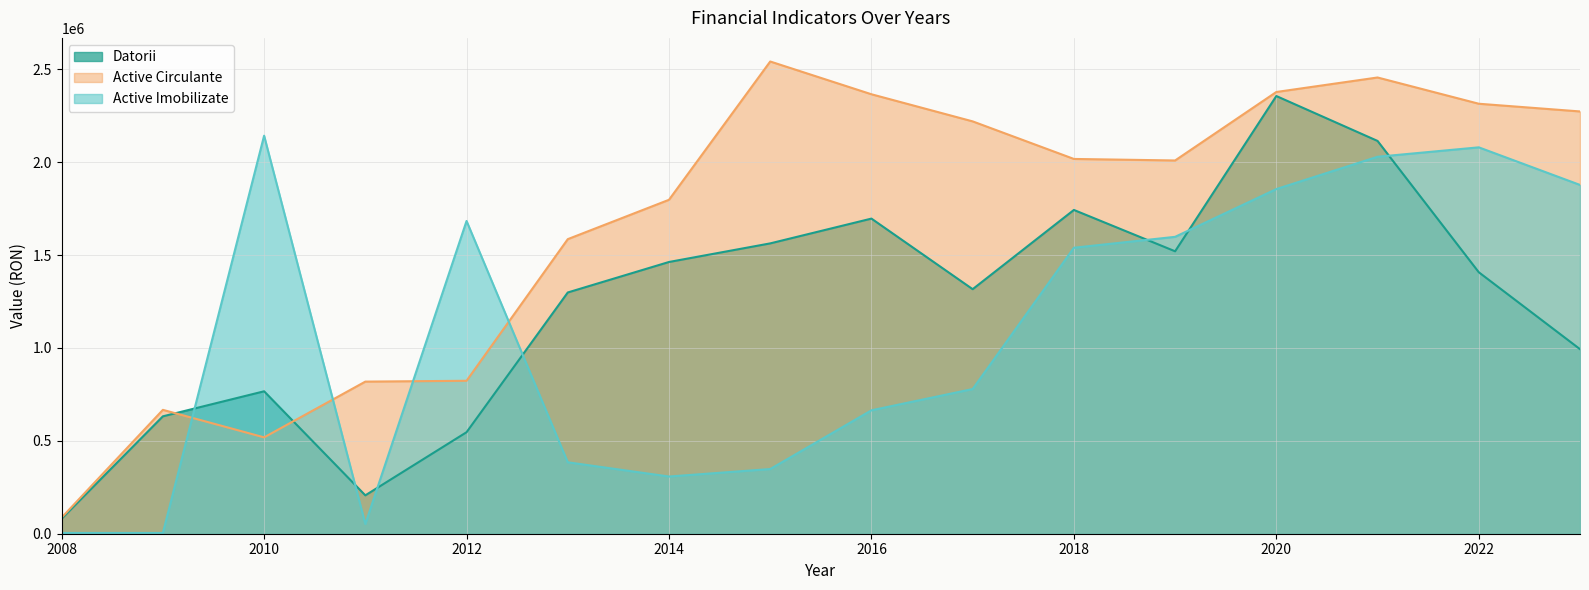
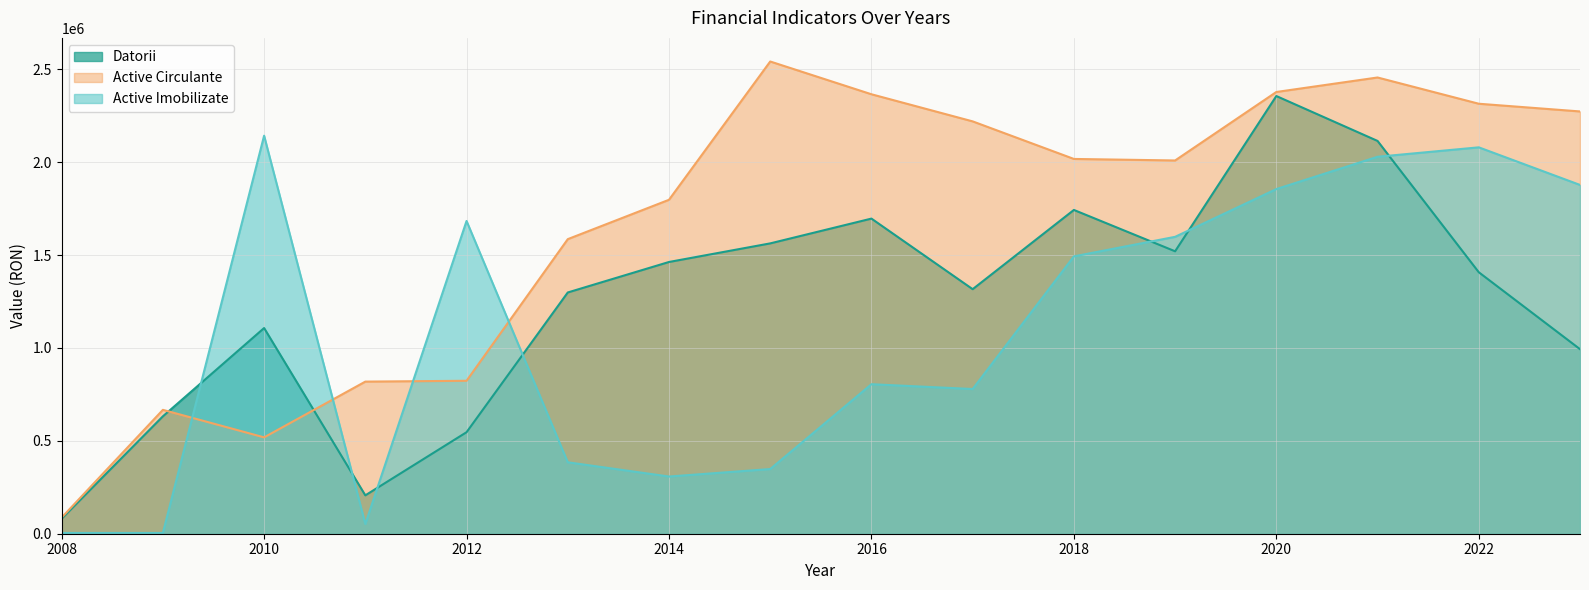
Datorii, 2010: 770000 -> 1110000
Active Imobilizate, 2016: 660000 -> 800000
Active Imobilizate, 2018: 1540000 -> 1490000
